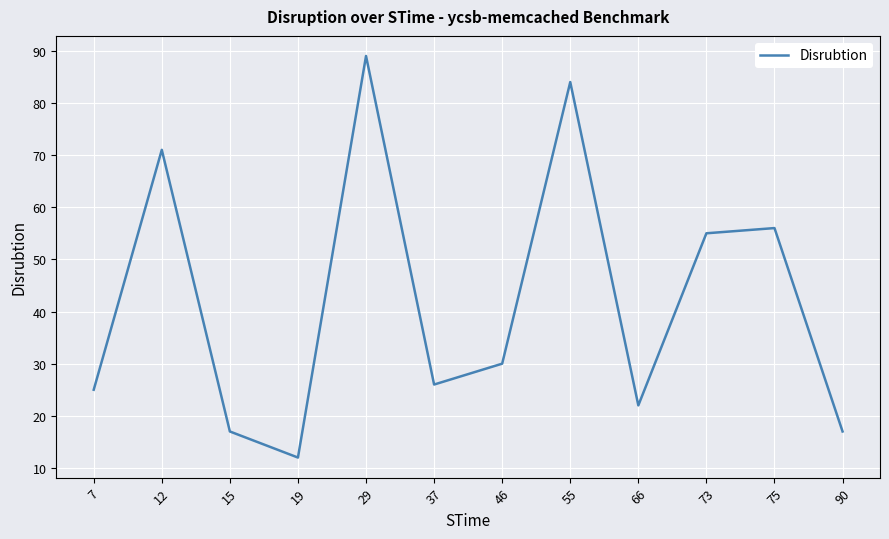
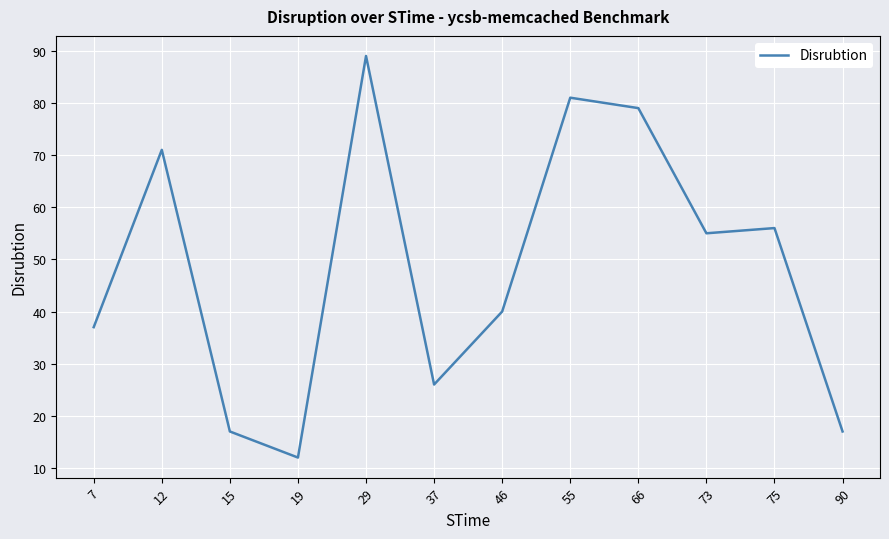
7: 25 -> 37
46: 30 -> 40
55: 84 -> 81
66: 22 -> 79
